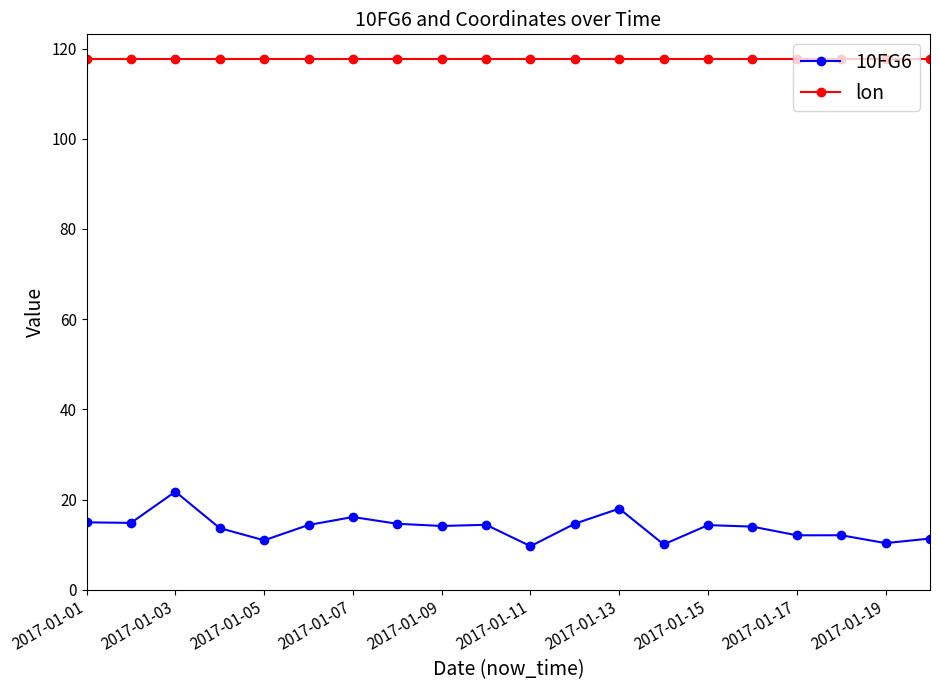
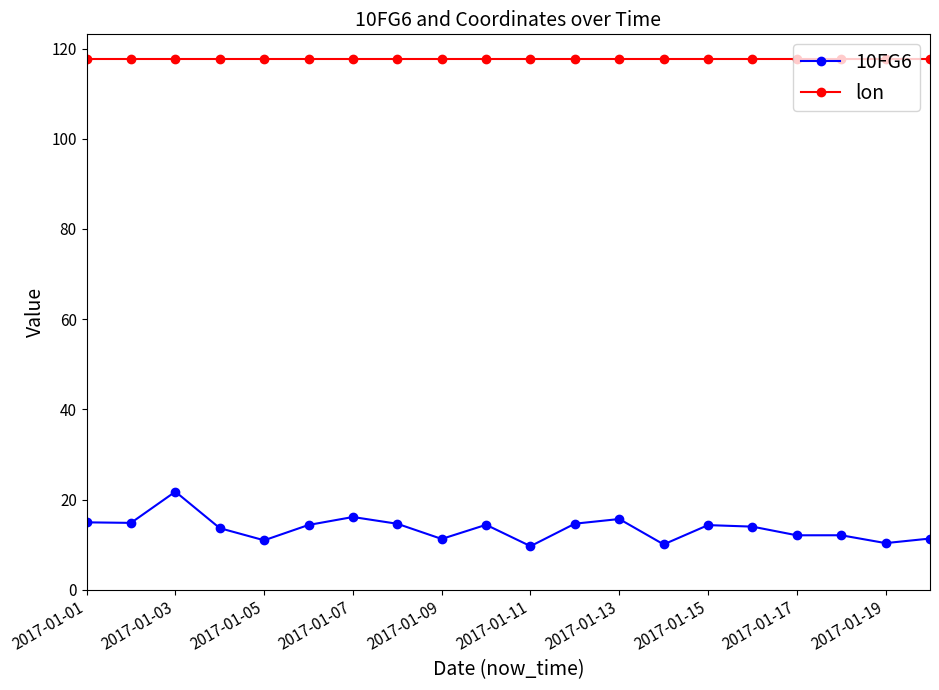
10FG6, 2017-01-09: 14 -> 11
10FG6, 2017-01-13: 18 -> 16
